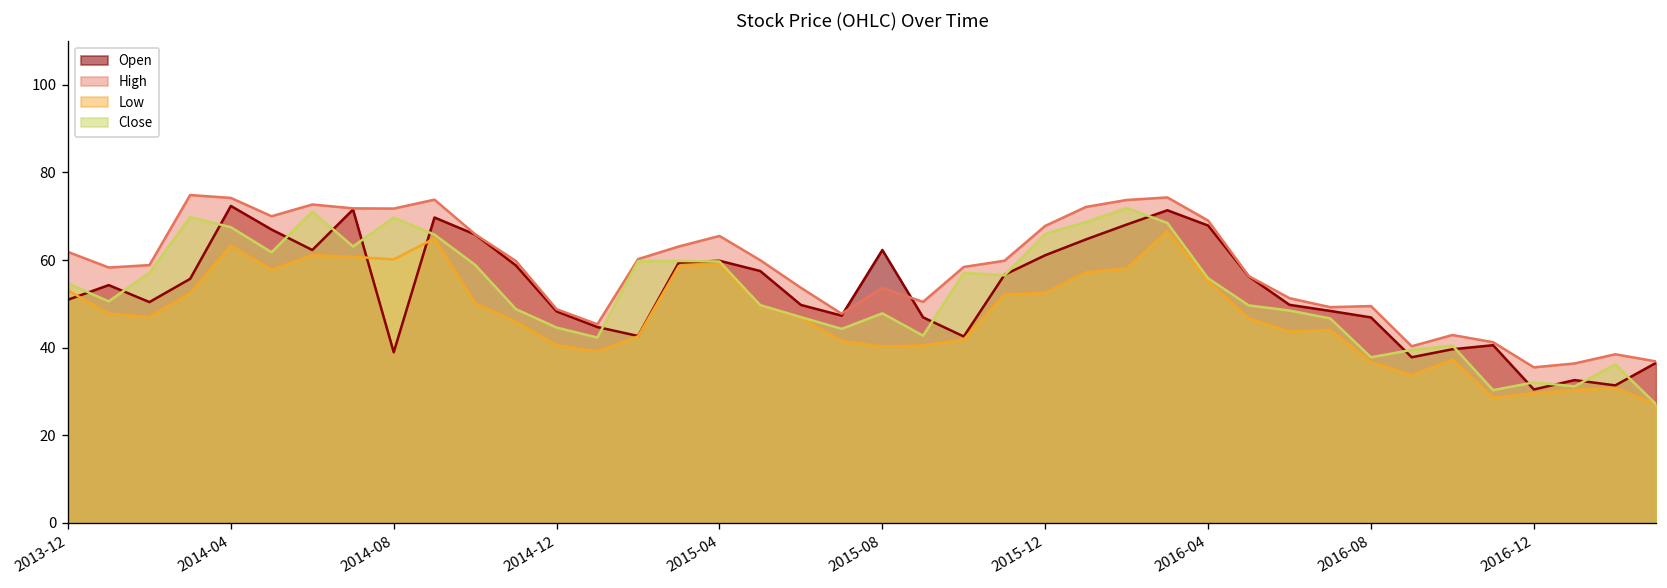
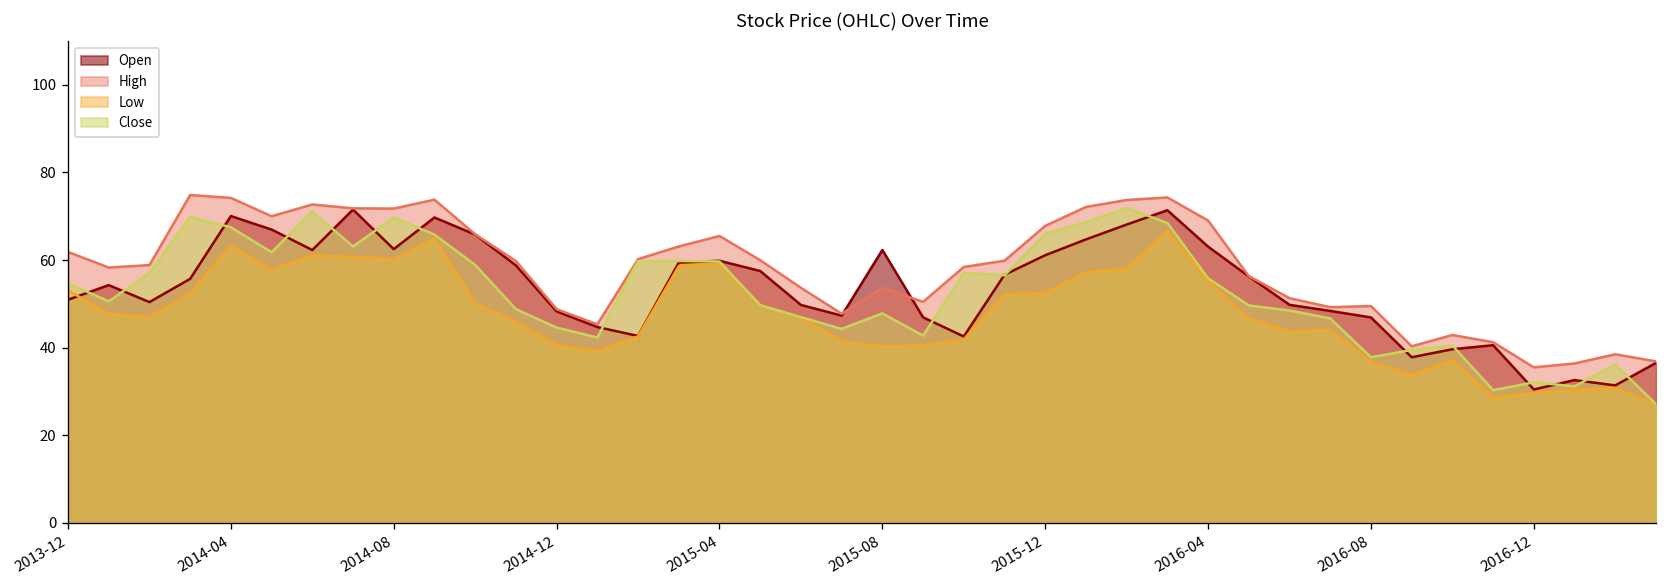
Open, 2014-04: 72 -> 70
Open, 2014-08: 39 -> 62
Open, 2016-04: 68 -> 63
